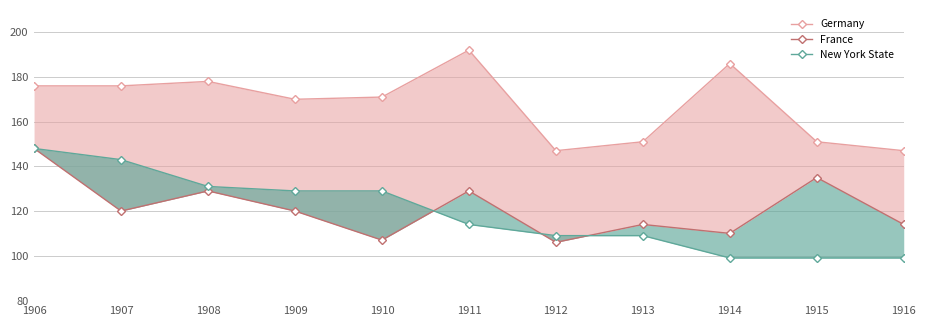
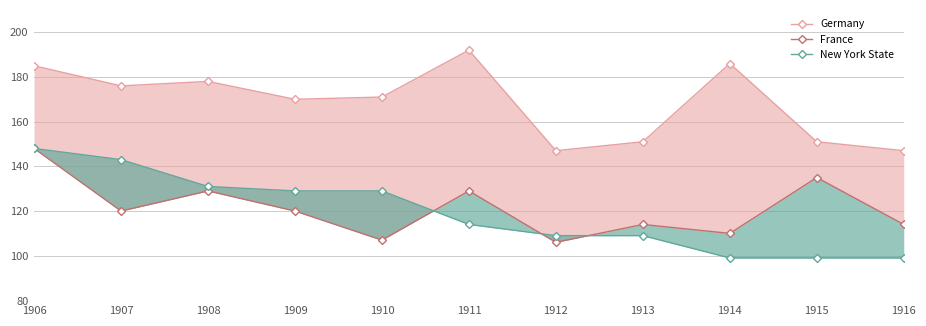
Germany, 1906: 176 -> 185
